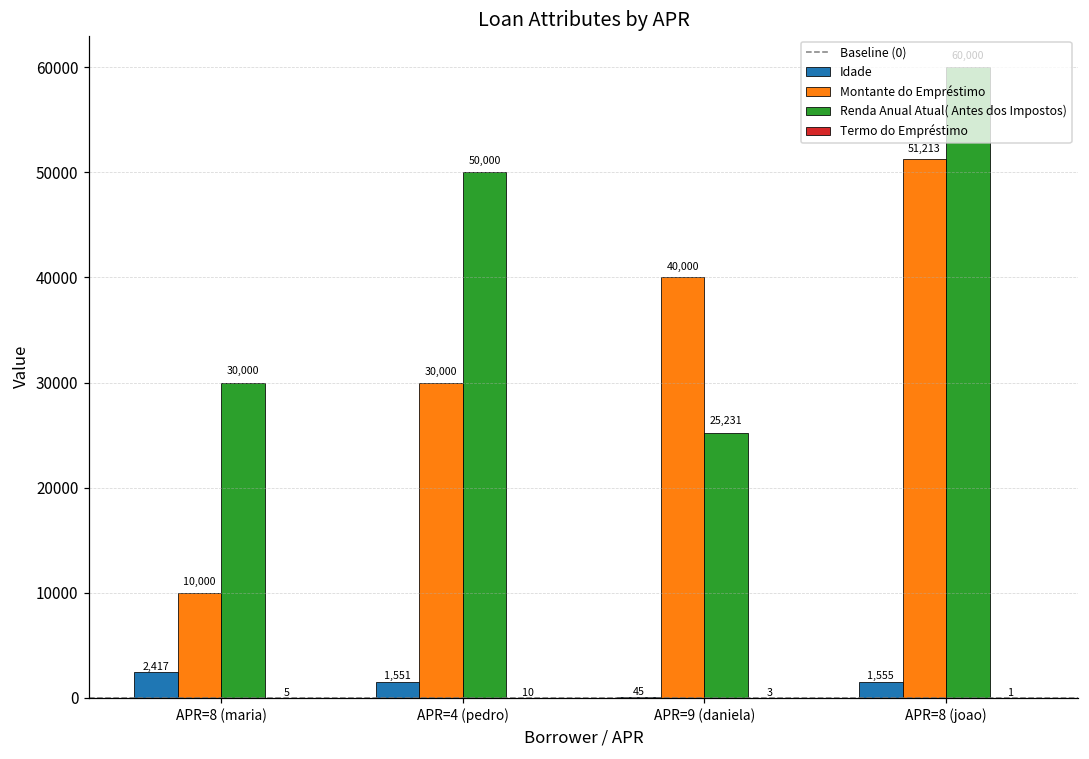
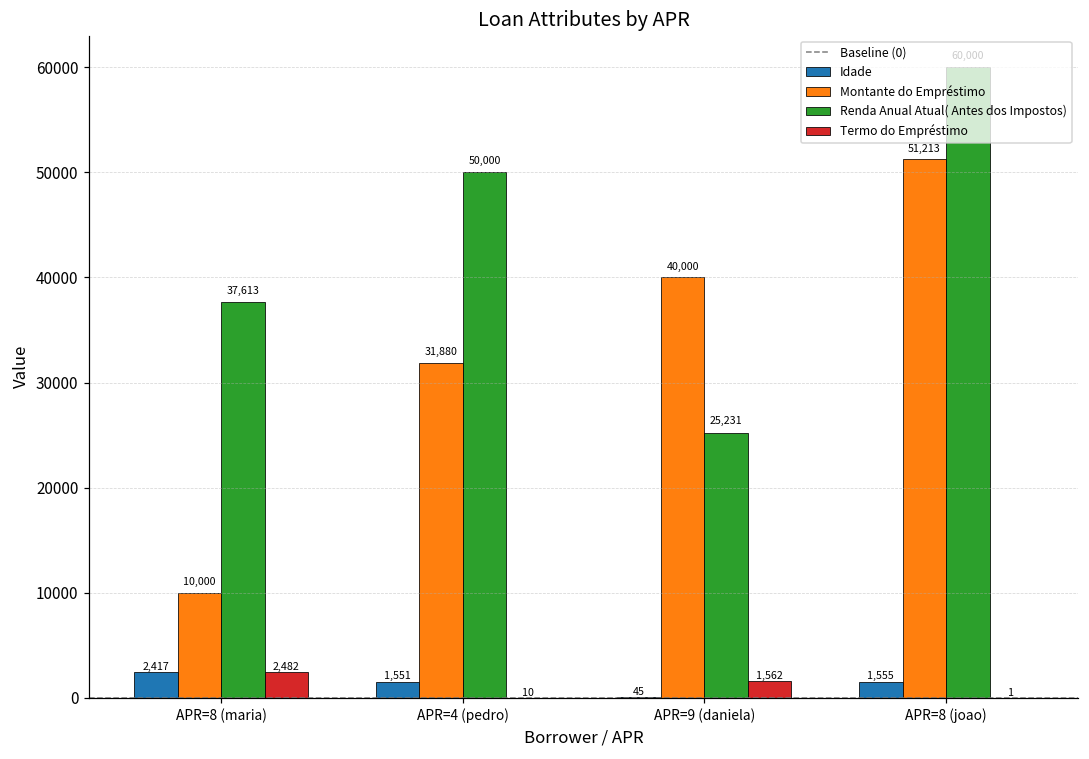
Renda Anual Atual( Antes dos Impostos), APR=8 (maria): 30,000 -> 37,613
Termo do Empréstimo, APR=8 (maria): 5 -> 2,482
Montante do Empréstimo, APR=4 (pedro): 30,000 -> 31,880
Termo do Empréstimo, APR=9 (daniela): 3 -> 1,562
